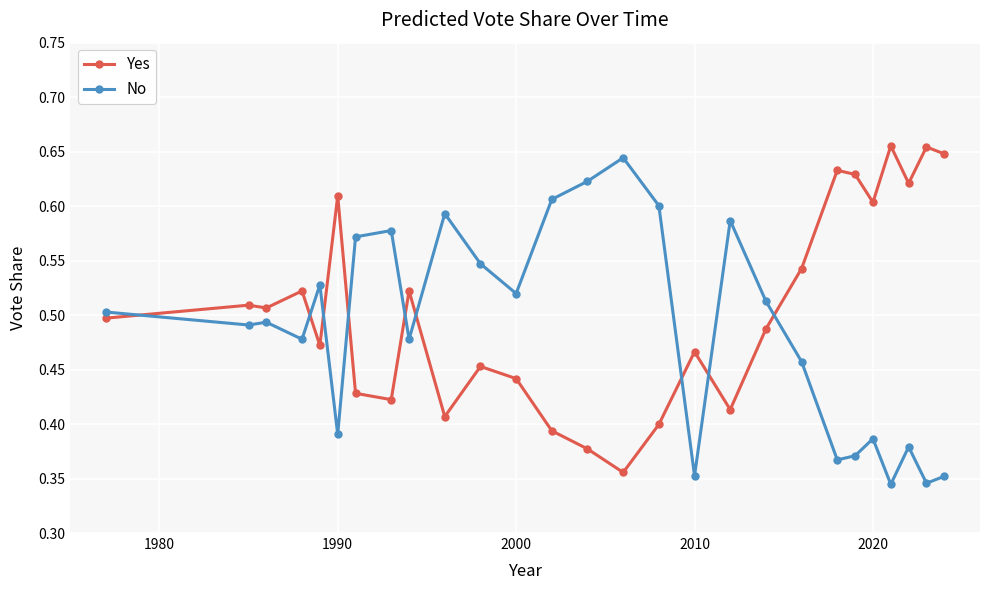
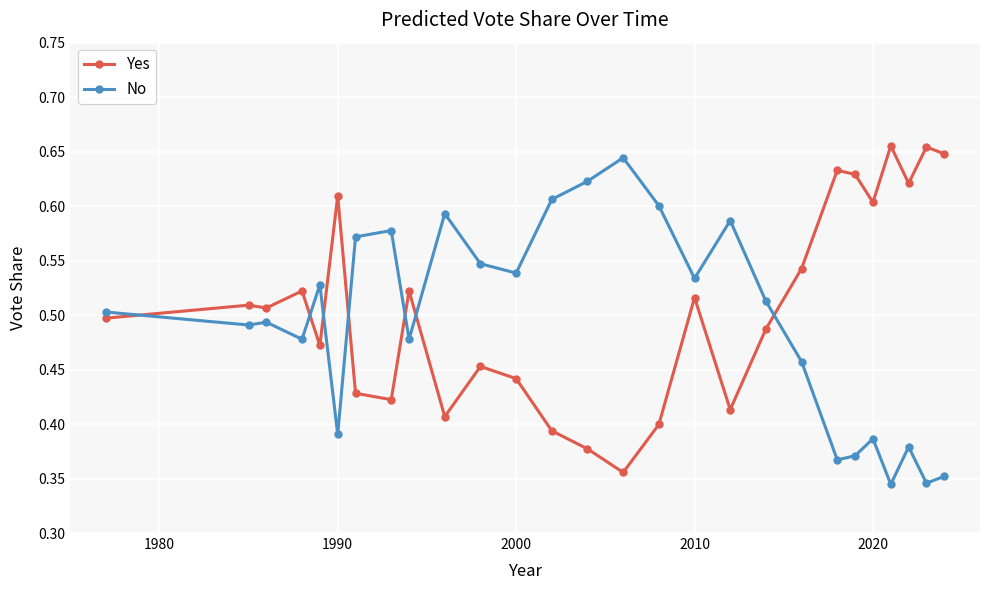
No, 2000: 0.520 -> 0.539
Yes, 2010: 0.466 -> 0.516
No, 2010: 0.352 -> 0.534
